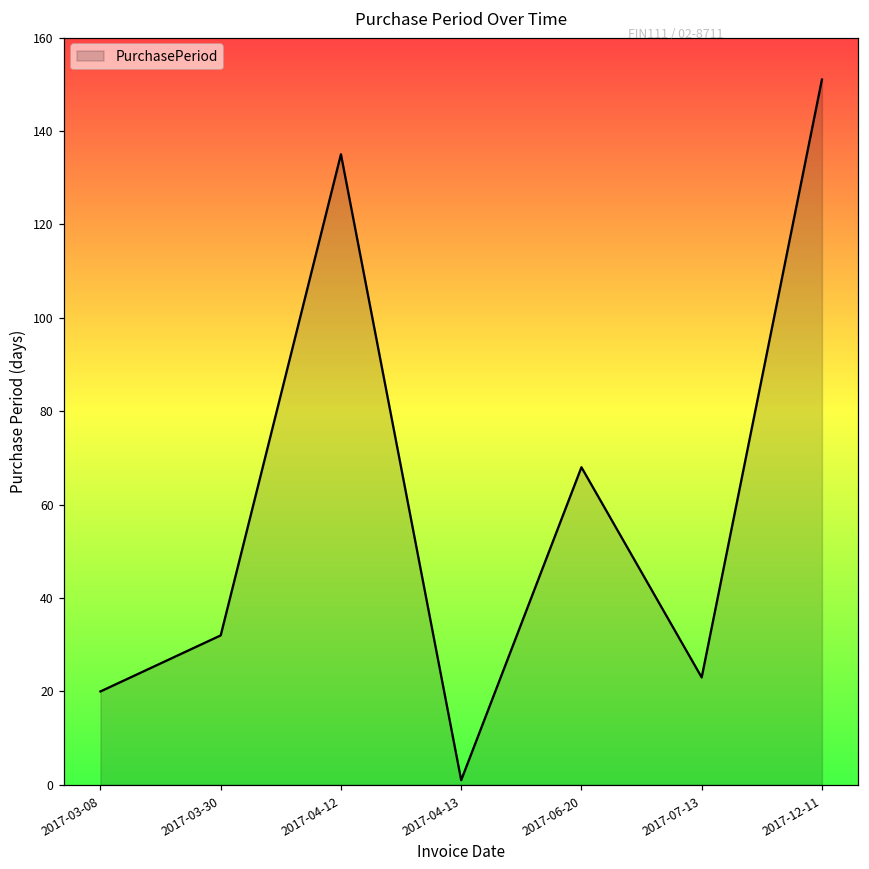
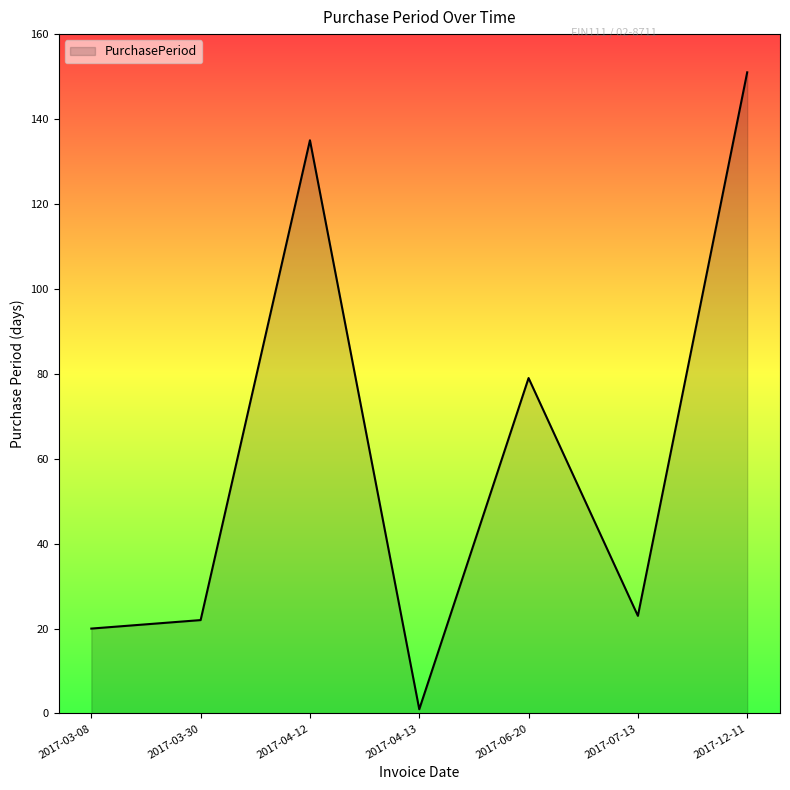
2017-03-30: 32 -> 22
2017-06-20: 68 -> 79
